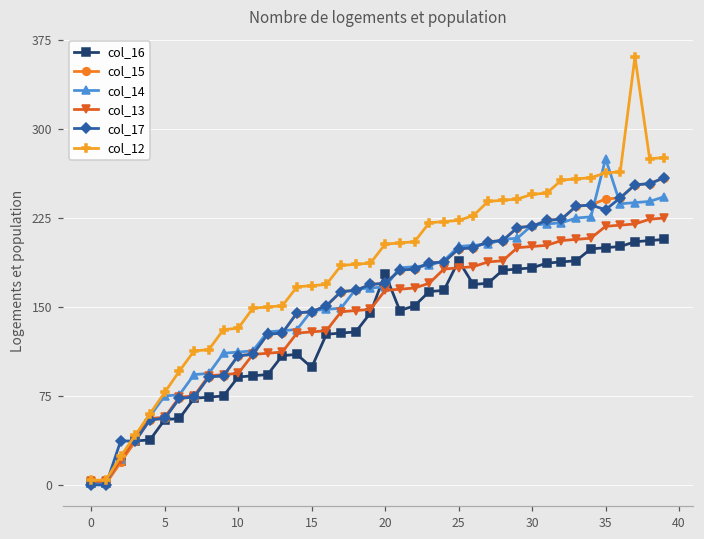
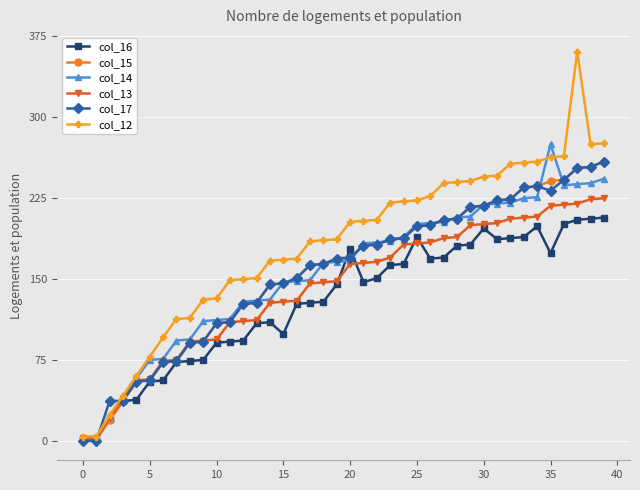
col_16, 30: 183 -> 197
col_16, 35: 200 -> 174
